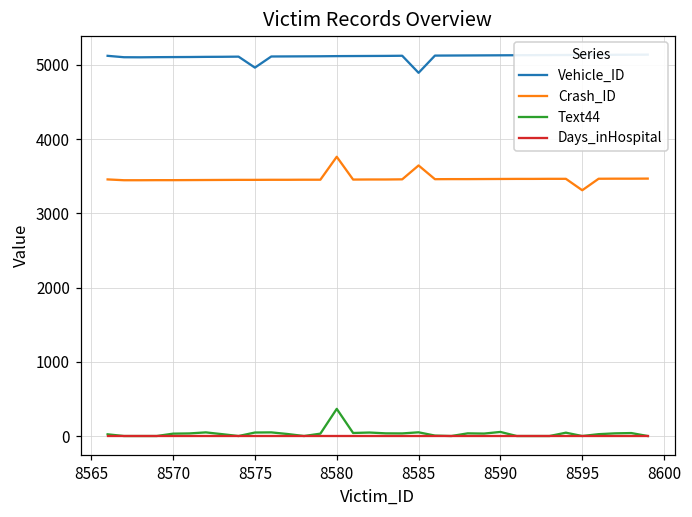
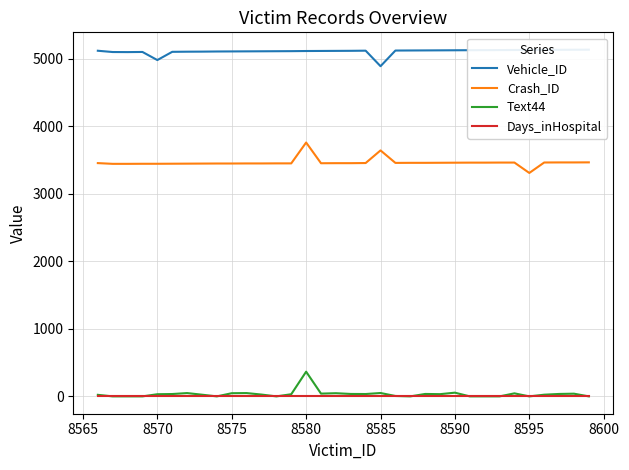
Vehicle_ID, 8570: 5100 -> 5000
Vehicle_ID, 8575: 5000 -> 5100
